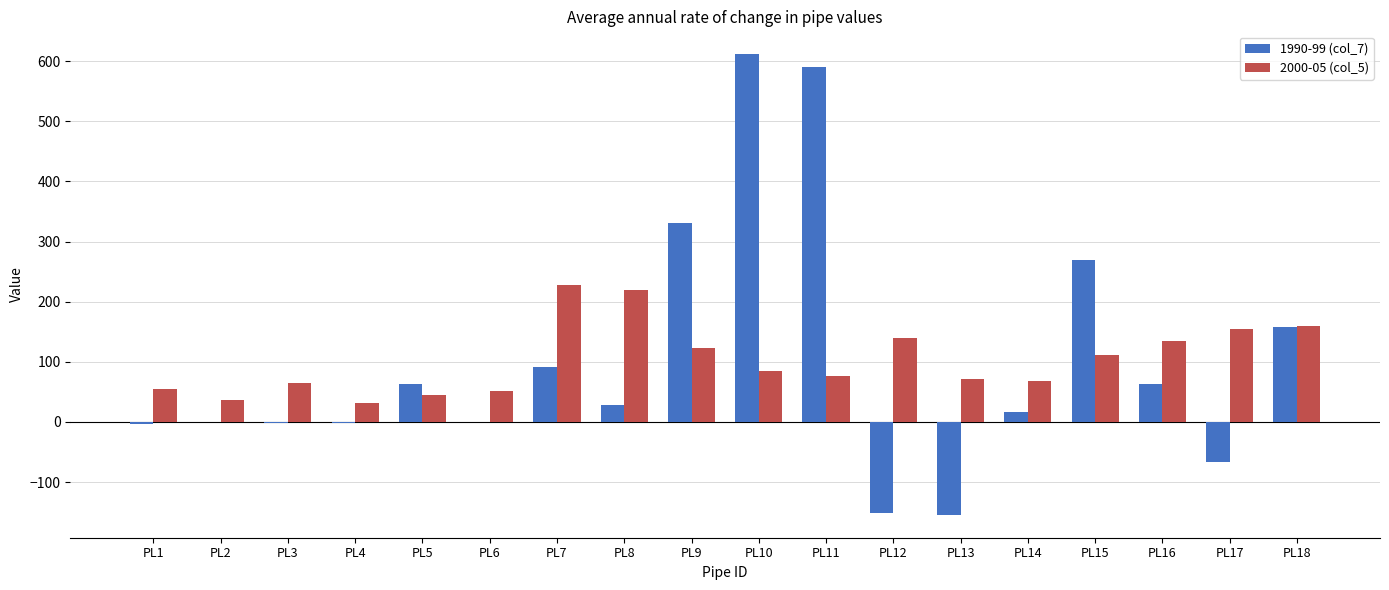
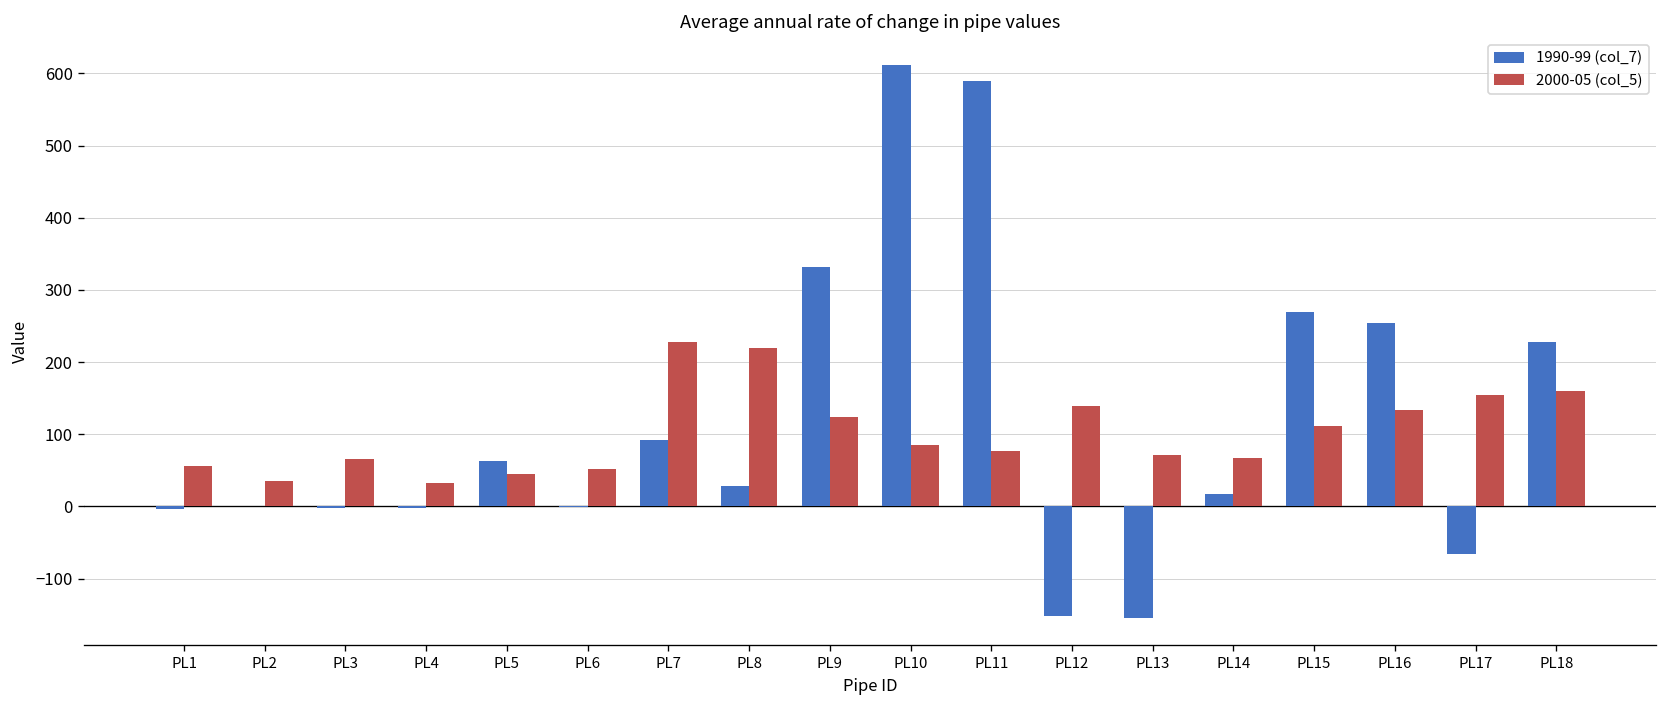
1990-99 (col_7), PL16: 60 -> 250
1990-99 (col_7), PL18: 160 -> 230
